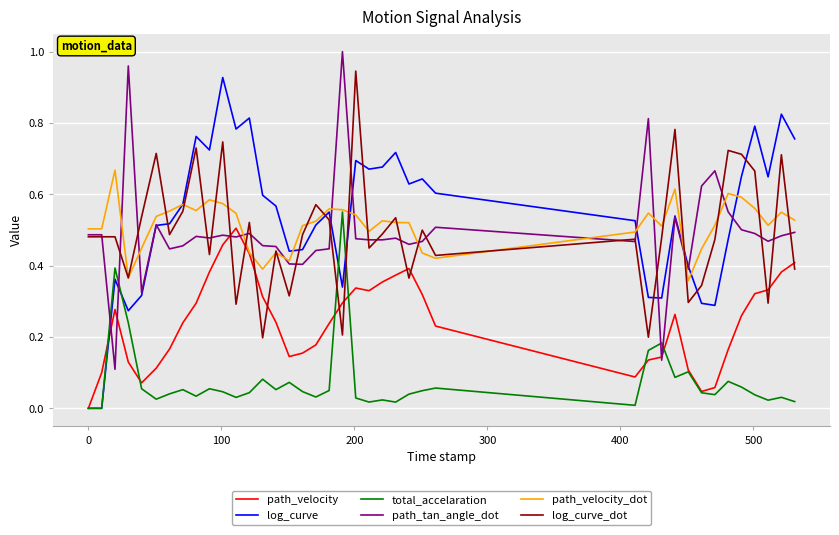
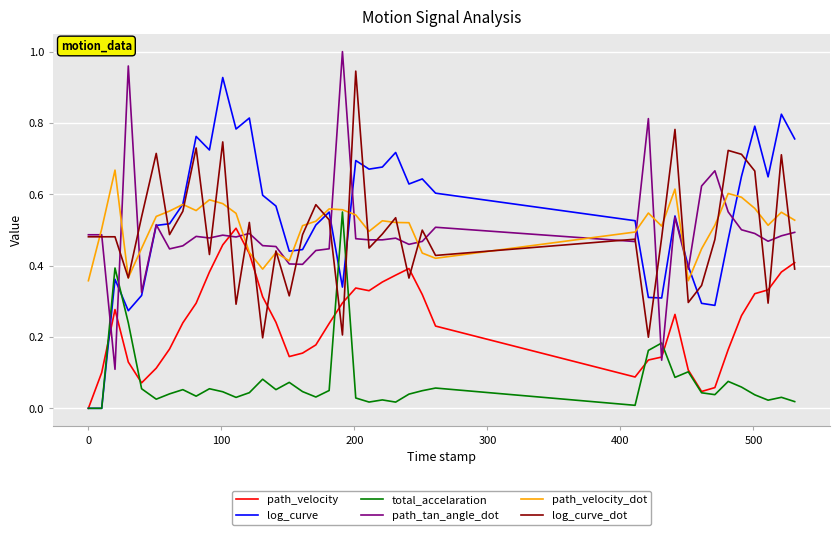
path_velocity_dot, 0: 0.50 -> 0.36
